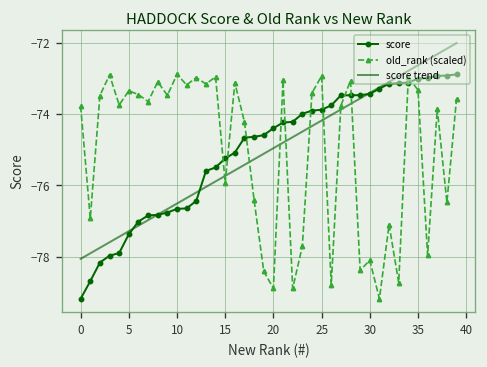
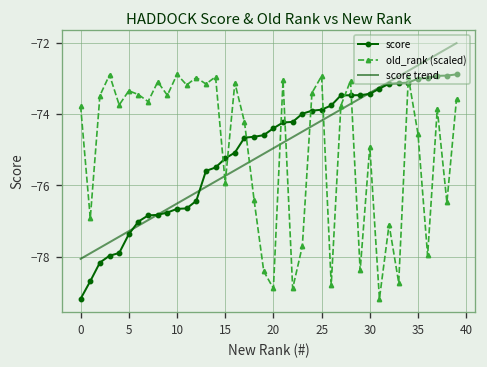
old_rank (scaled), 30: -78.1 -> -74.9
old_rank (scaled), 35: -73.3 -> -74.6
